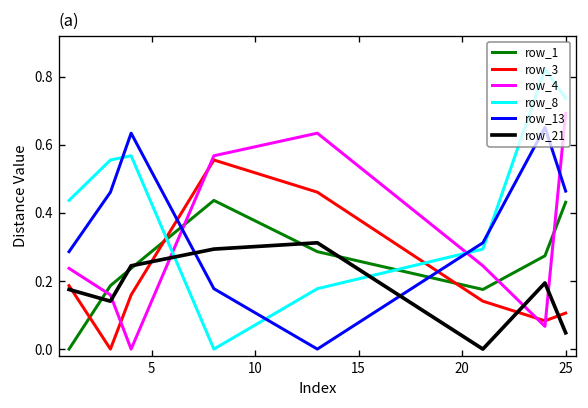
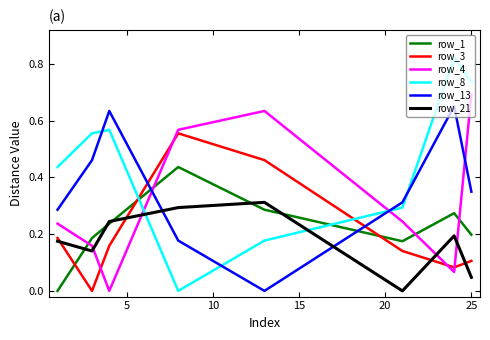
row_1, 25: 0.43 -> 0.20
row_13, 25: 0.46 -> 0.35
